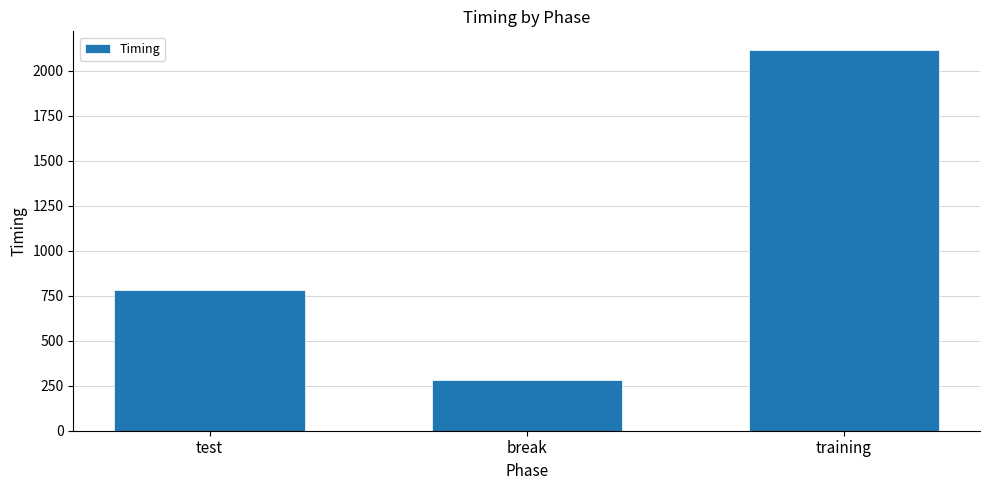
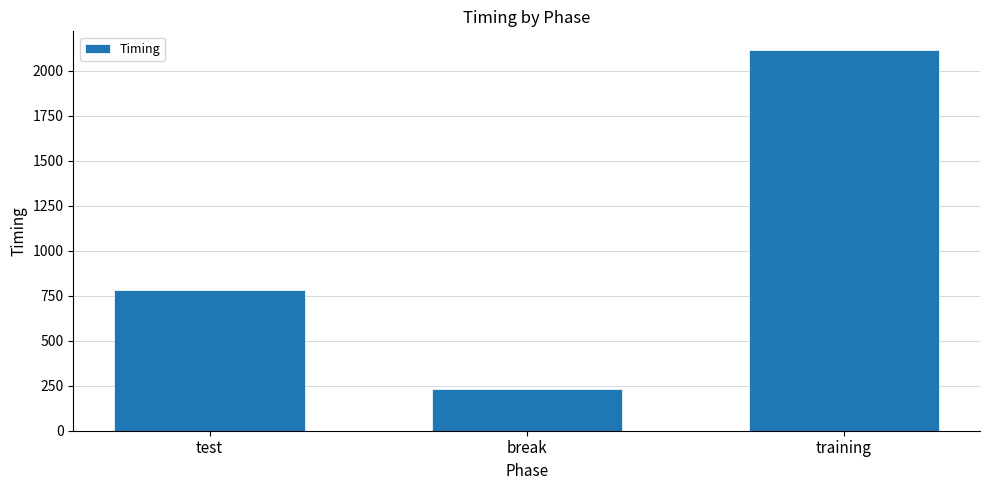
break: 280 -> 230
